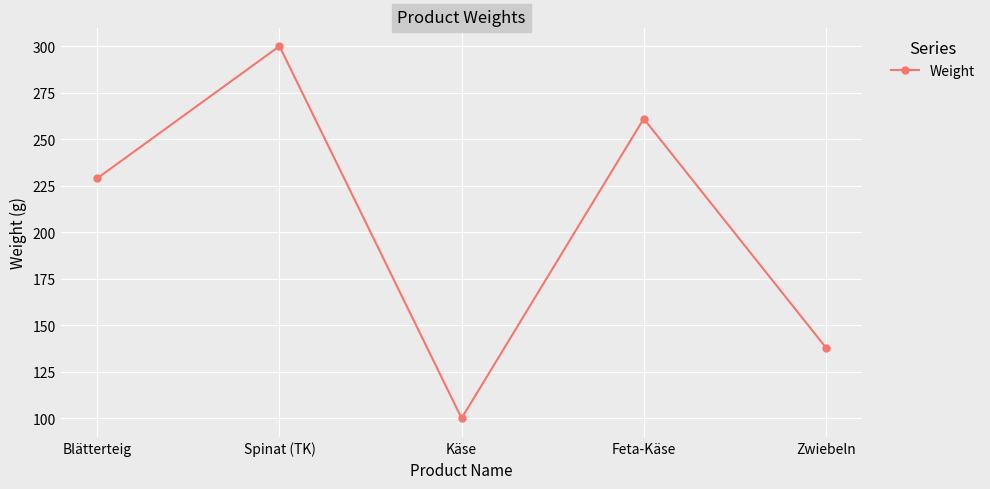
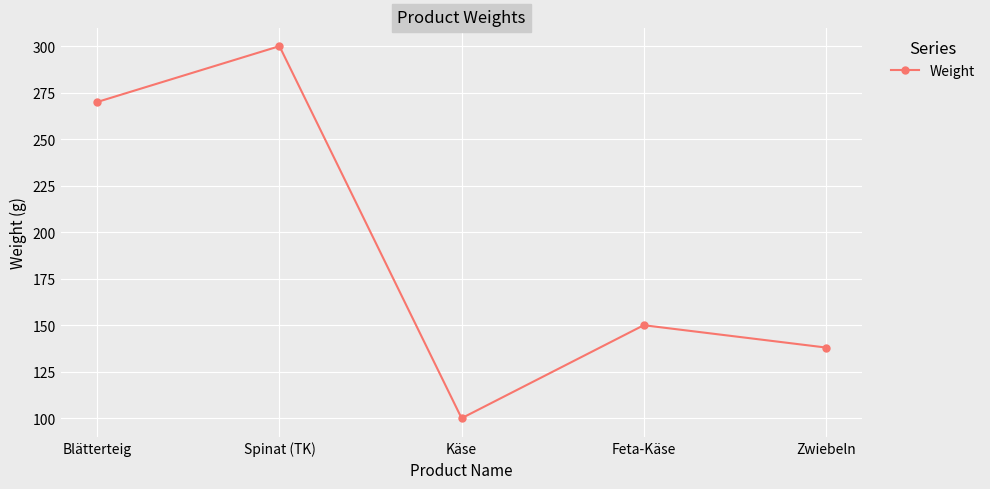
Blätterteig: 229 -> 270
Feta-Käse: 261 -> 150
